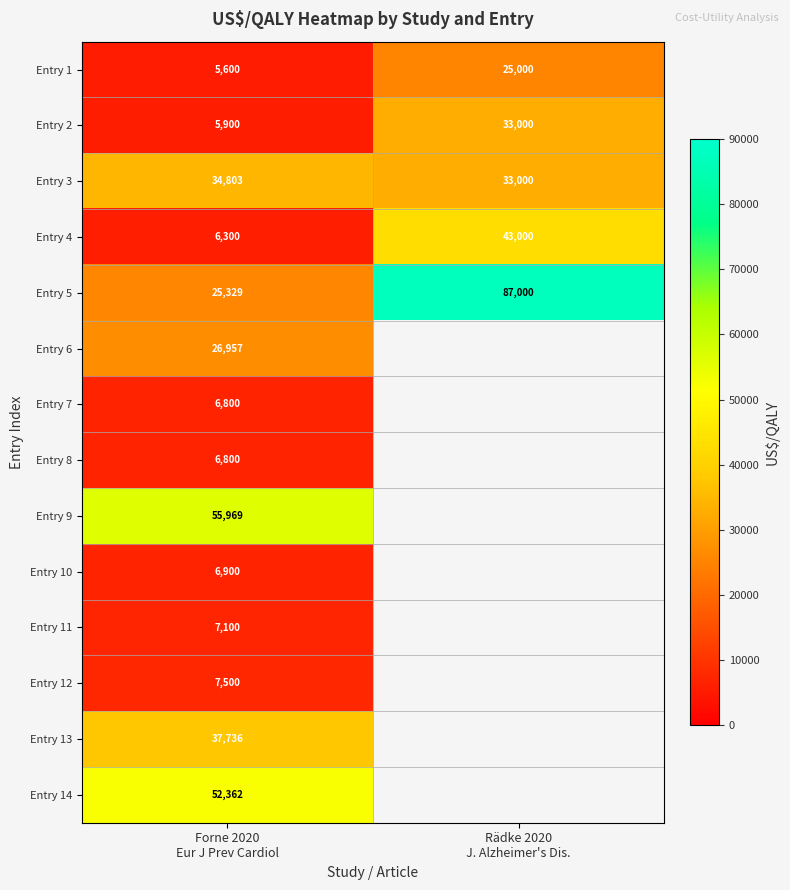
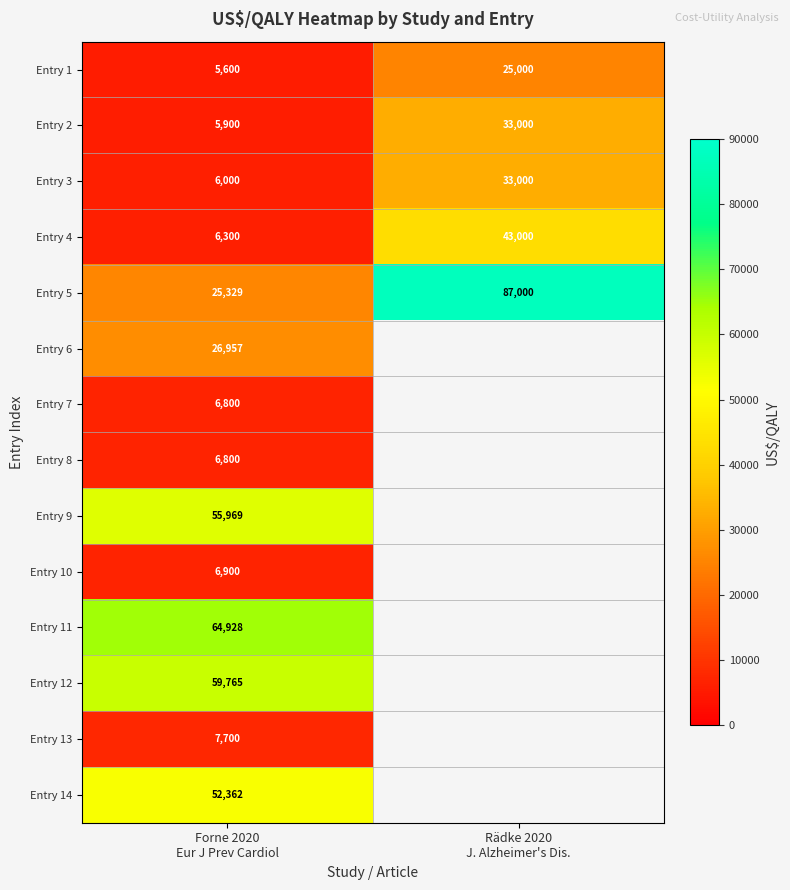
Entry 3, Forne 2020 Eur J Prev Cardiol: 34,803 -> 6,000
Entry 11, Forne 2020 Eur J Prev Cardiol: 7,100 -> 64,928
Entry 12, Forne 2020 Eur J Prev Cardiol: 7,500 -> 59,765
Entry 13, Forne 2020 Eur J Prev Cardiol: 37,736 -> 7,700
